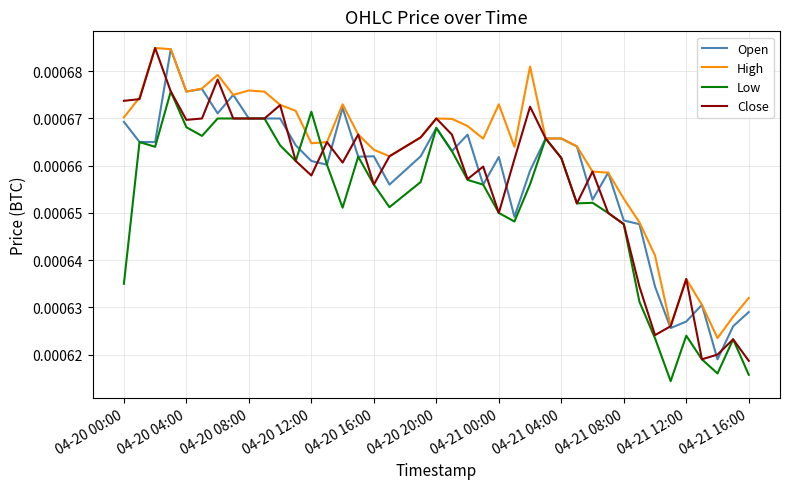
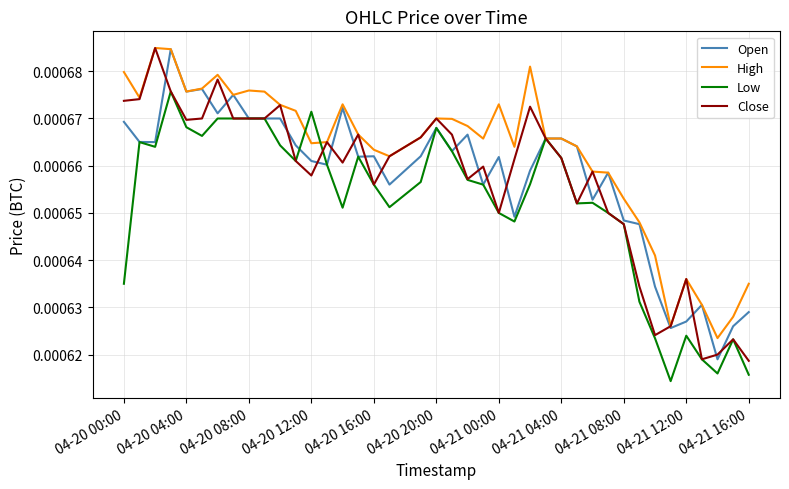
High, 04-20 00:00: 0.000670 -> 0.000680
High, 04-21 16:00: 0.000632 -> 0.000635
